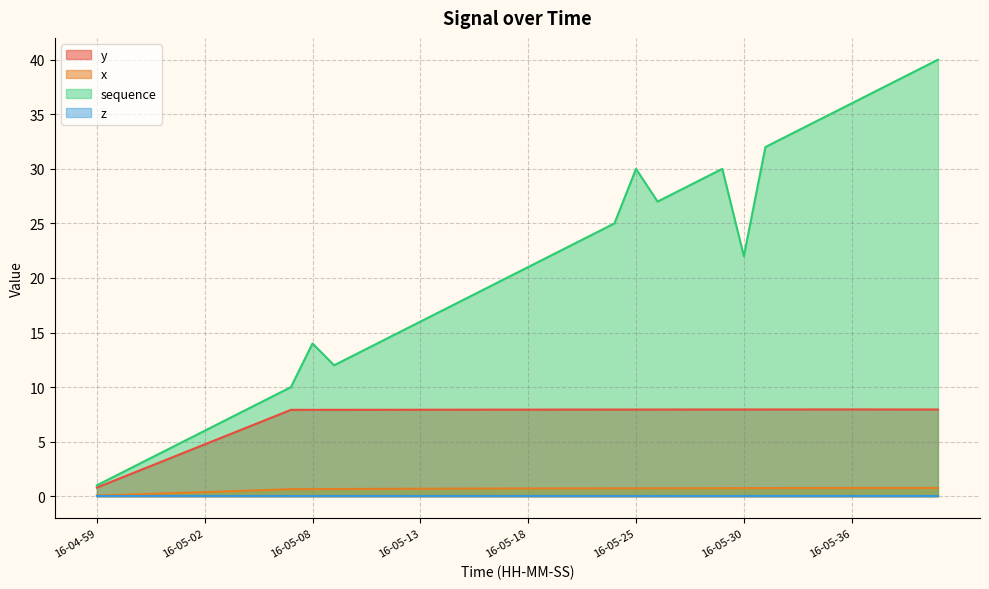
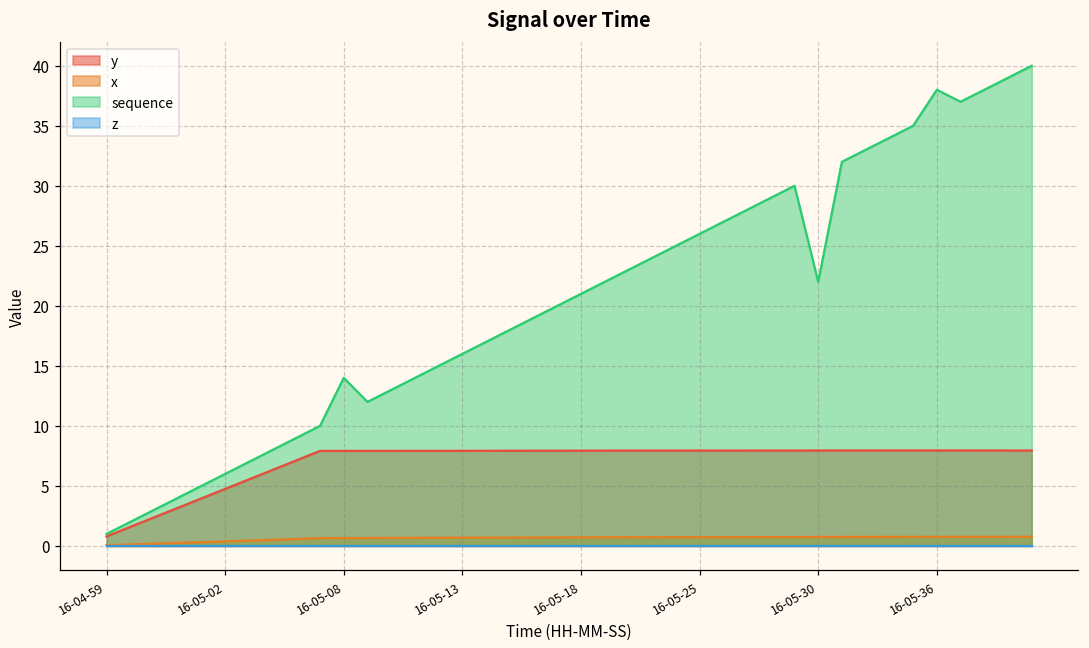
sequence, 16-05-25: 30 -> 26
sequence, 16-05-36: 36 -> 38
